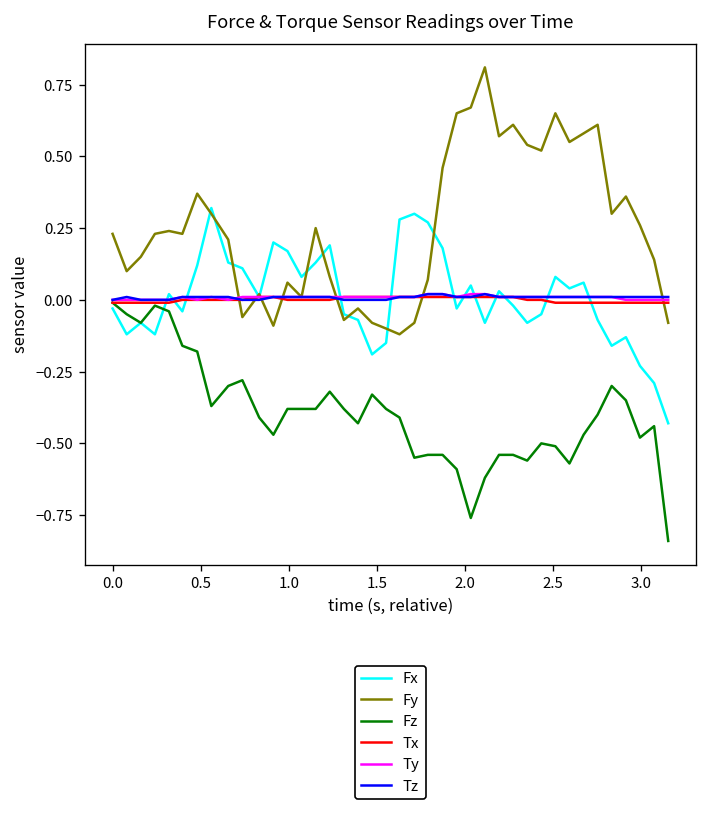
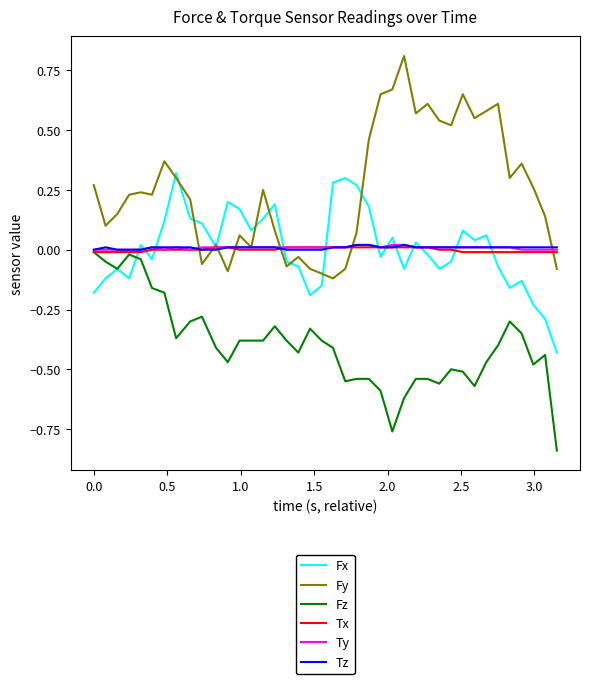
Fx, 0.0: -0.03 -> -0.18
Fy, 0.0: 0.23 -> 0.27
